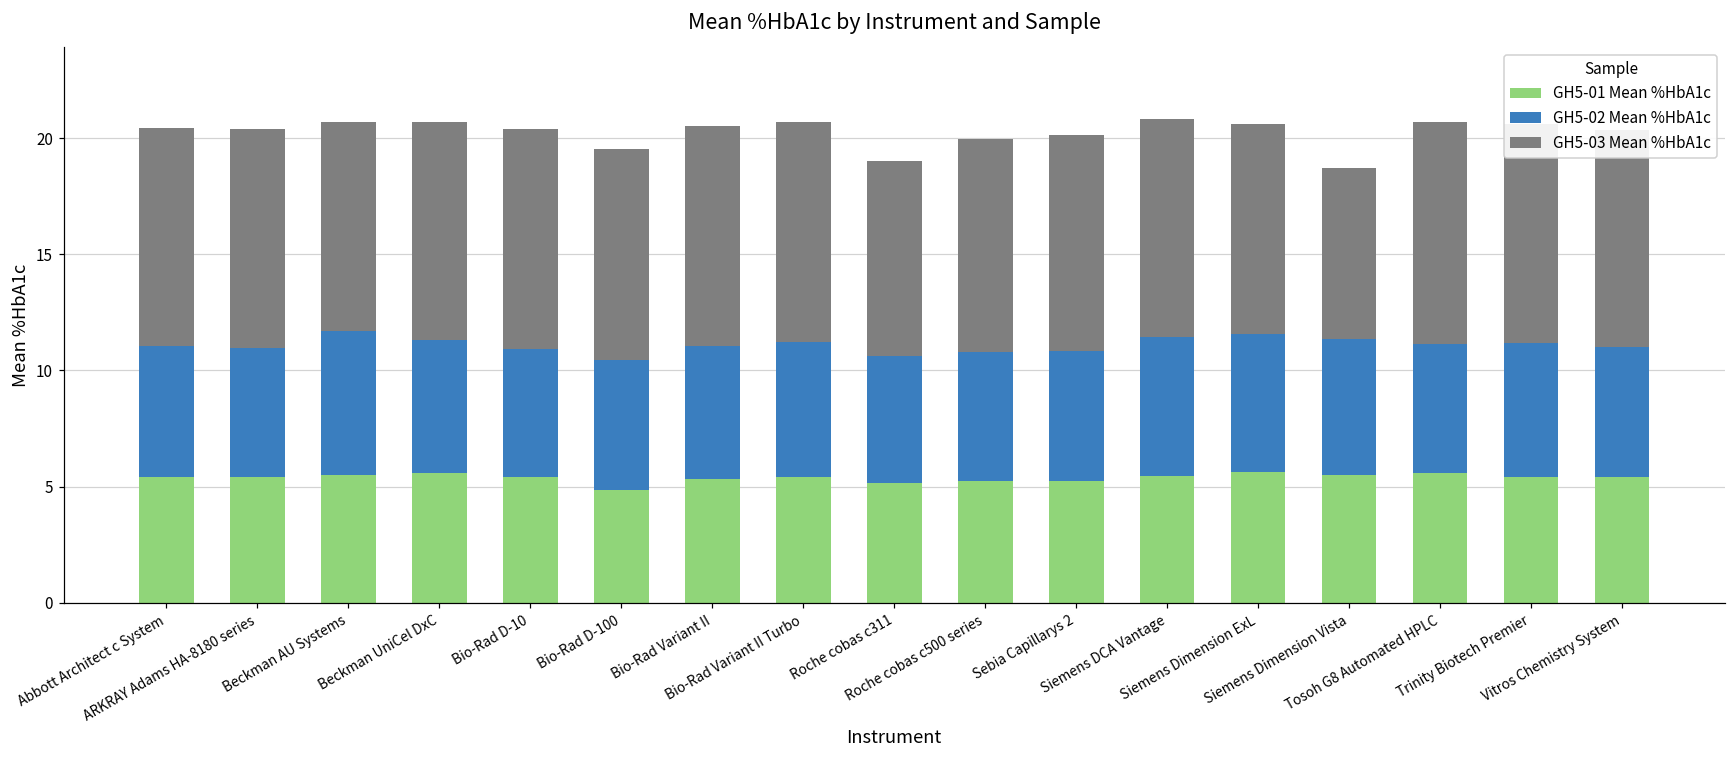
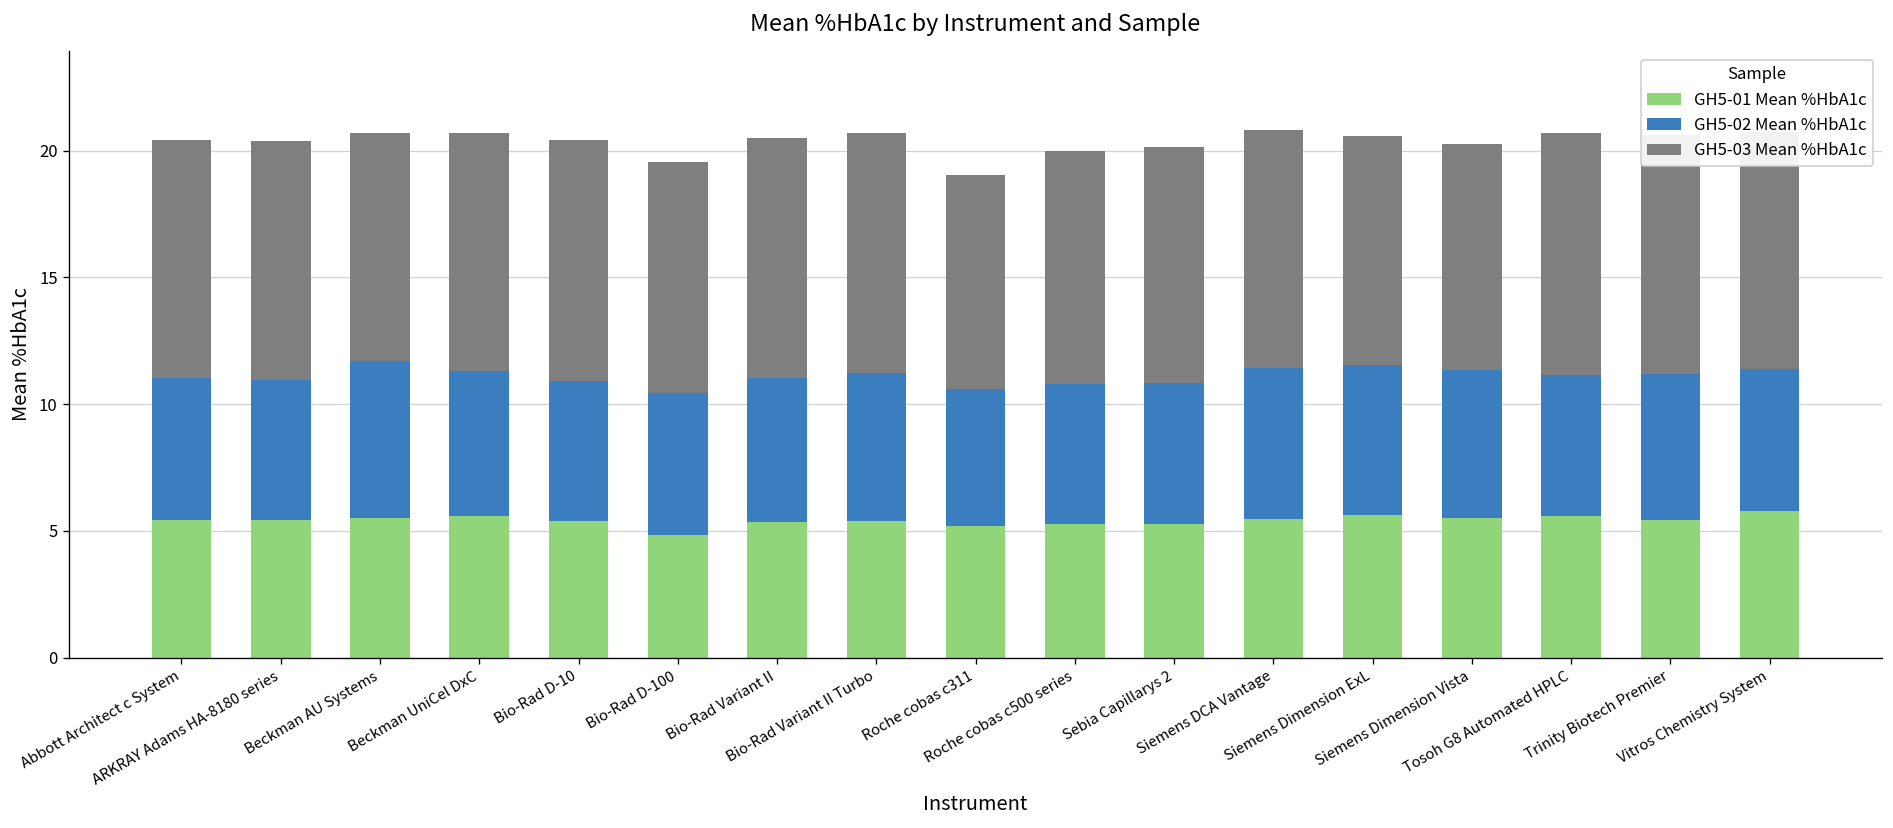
GH5-03 Mean %HbA1c, Siemens Dimension Vista: 7.4 -> 8.9
GH5-01 Mean %HbA1c, Vitros Chemistry System: 5.4 -> 5.8
